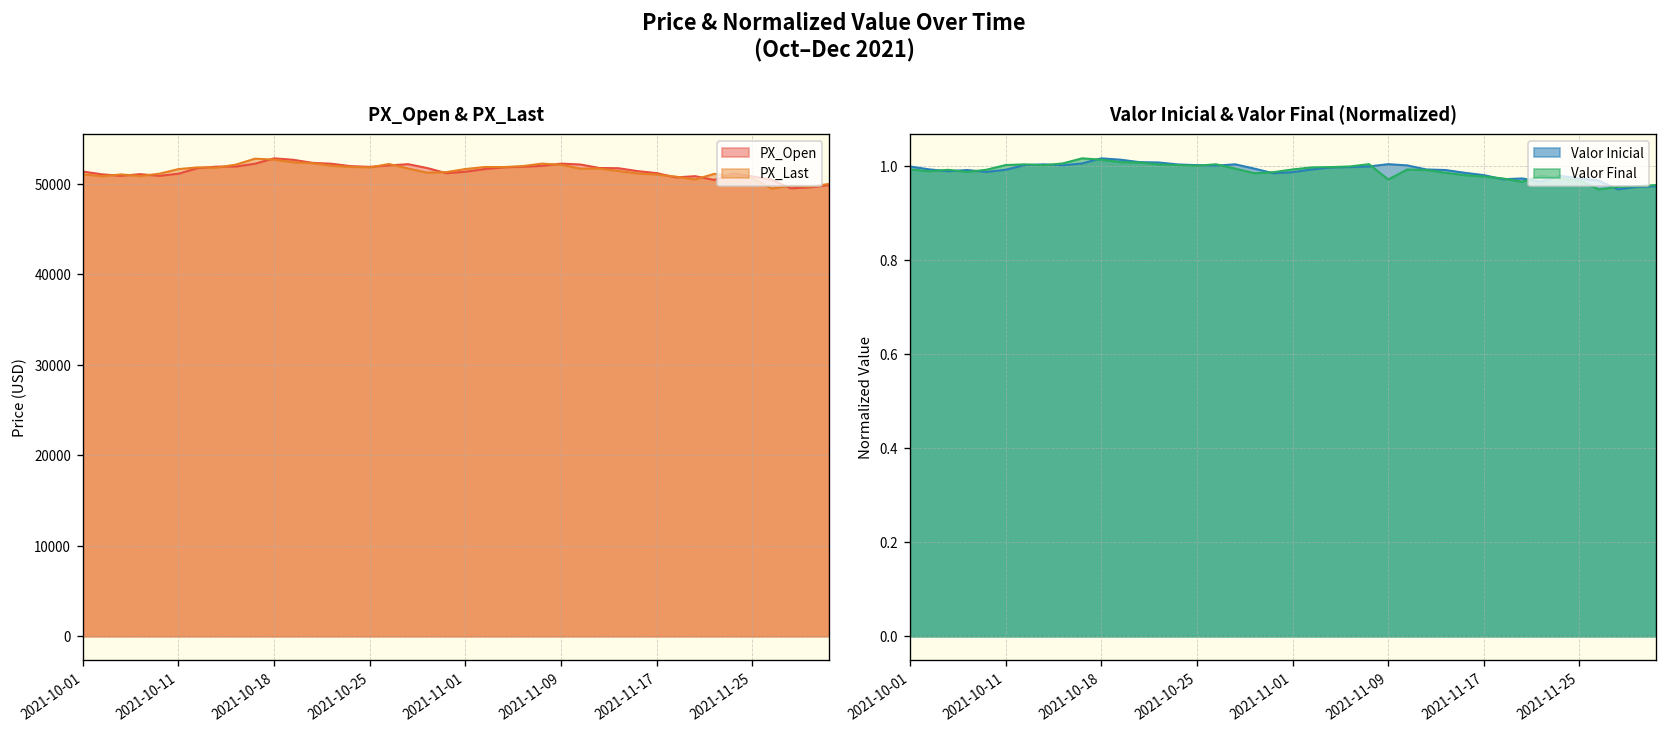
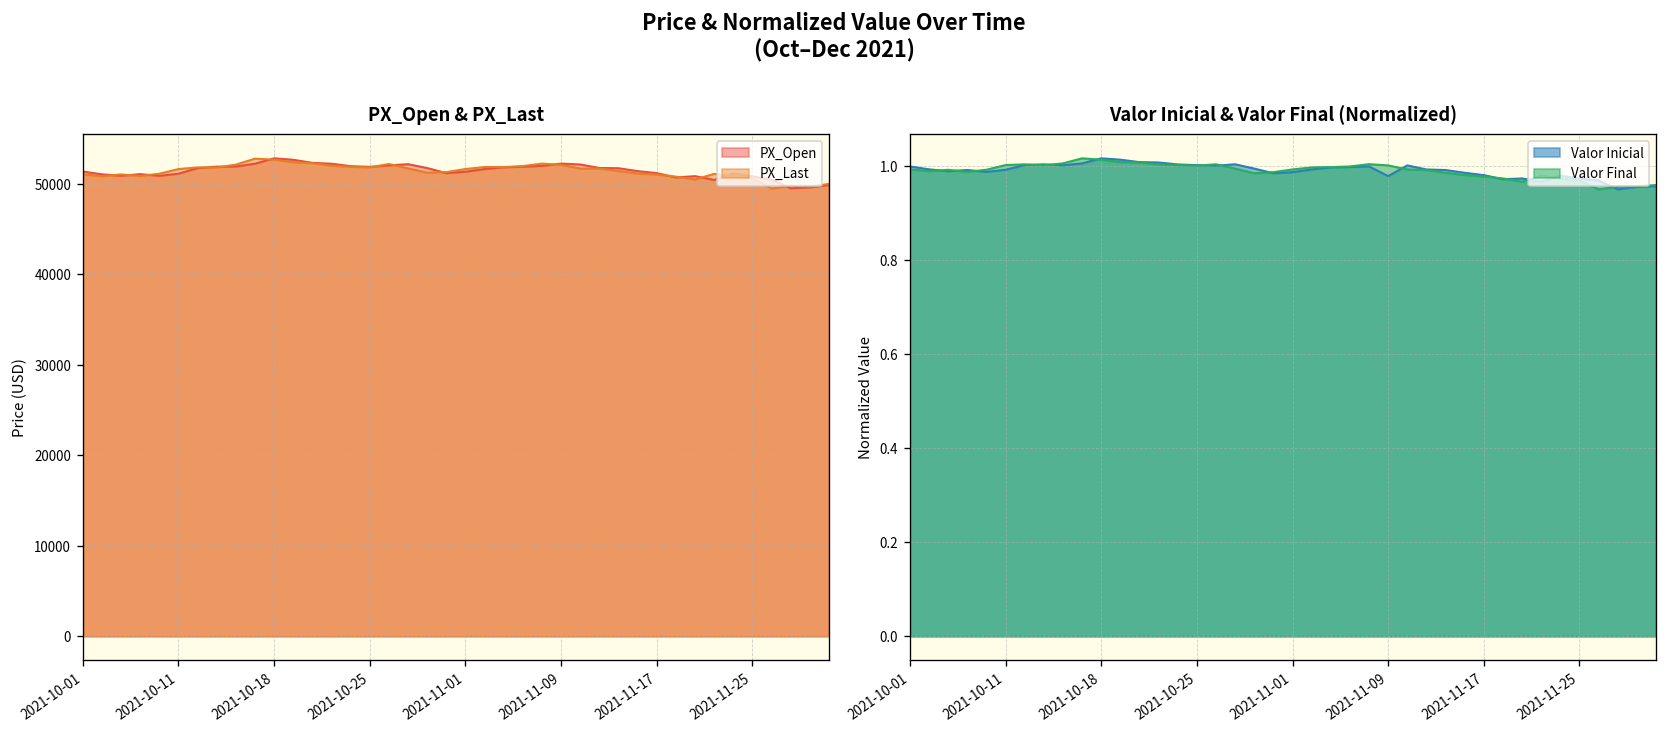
Valor Inicial & Valor Final (Normalized), Valor Inicial, 2021-11-09: 1.00 -> 0.98
Valor Inicial & Valor Final (Normalized), Valor Final, 2021-11-09: 0.97 -> 1.00
